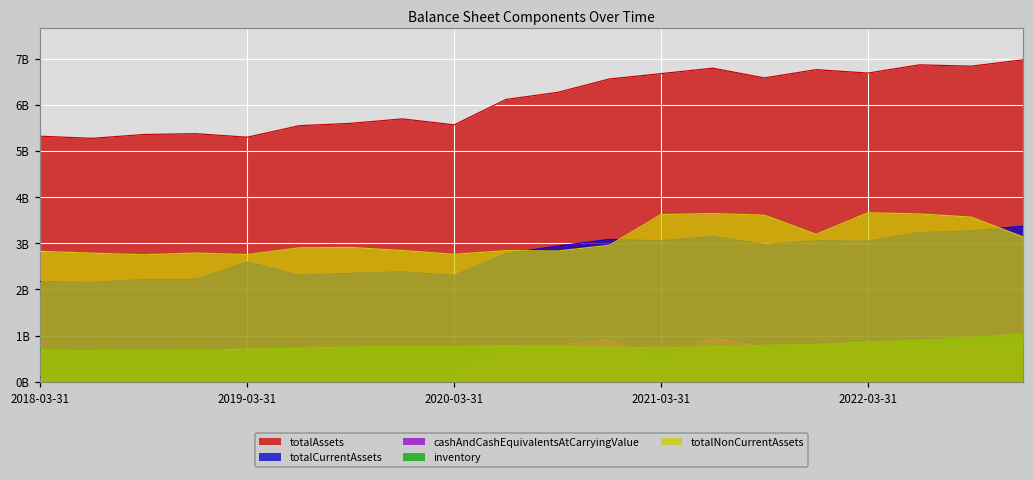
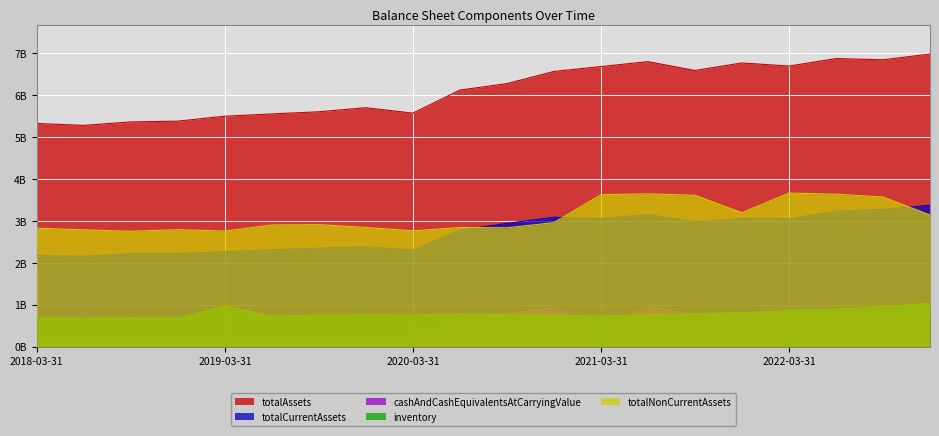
totalAssets, 2019-03-31: 5300000000 -> 5500000000
totalCurrentAssets, 2019-03-31: 2600000000 -> 2300000000
inventory, 2019-03-31: 700000000 -> 1000000000
